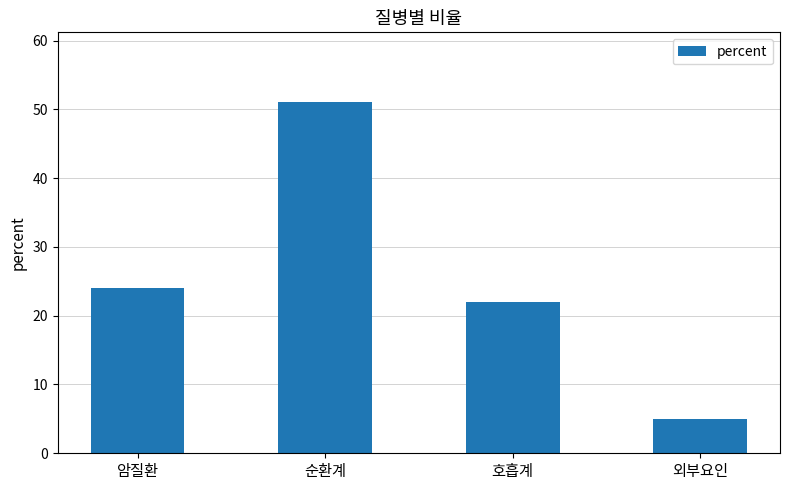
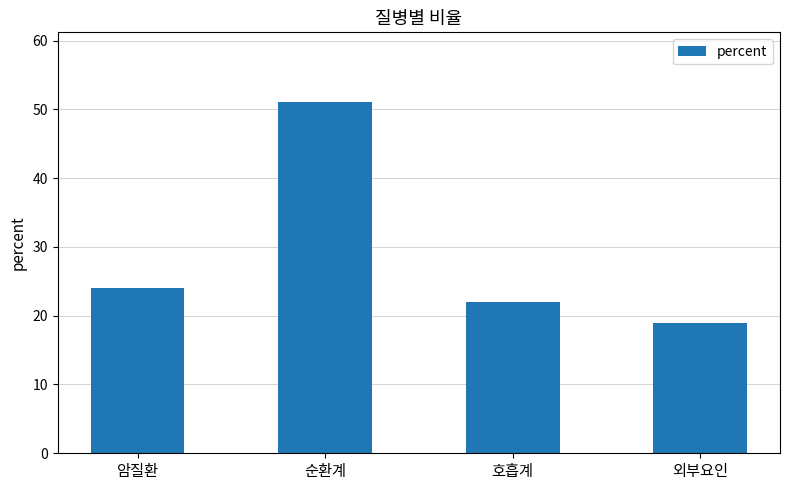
외부요인: 5 -> 19
